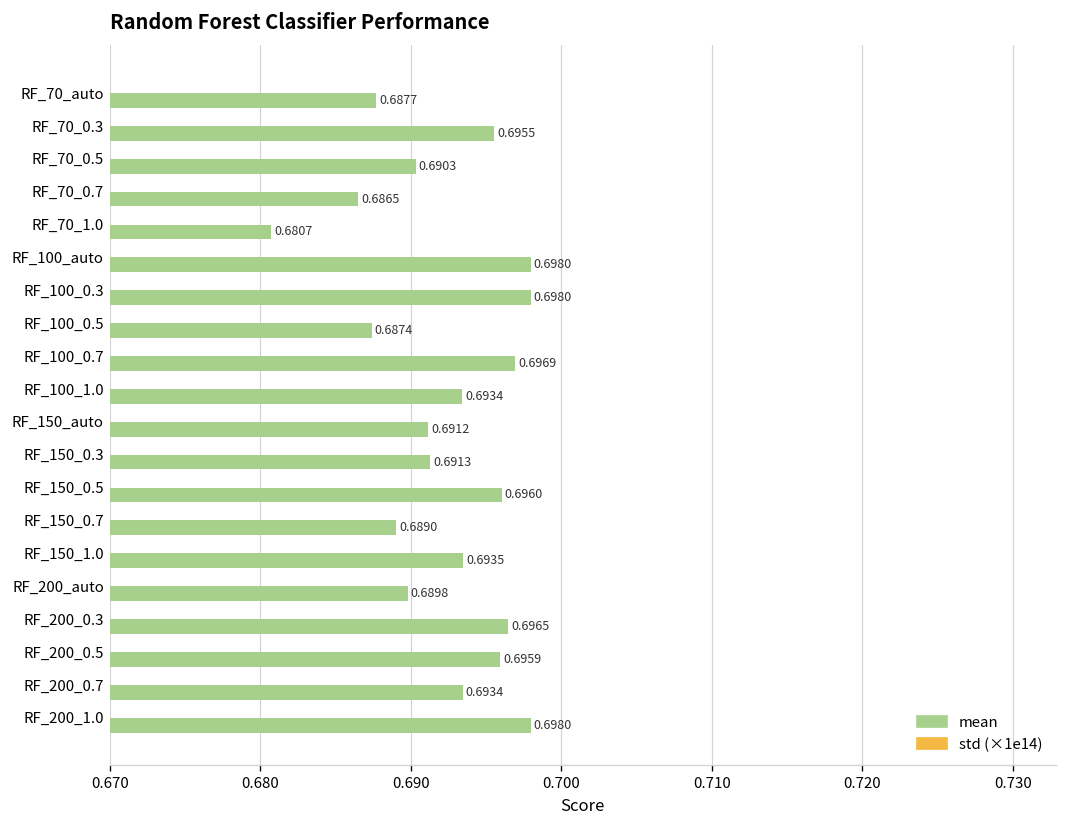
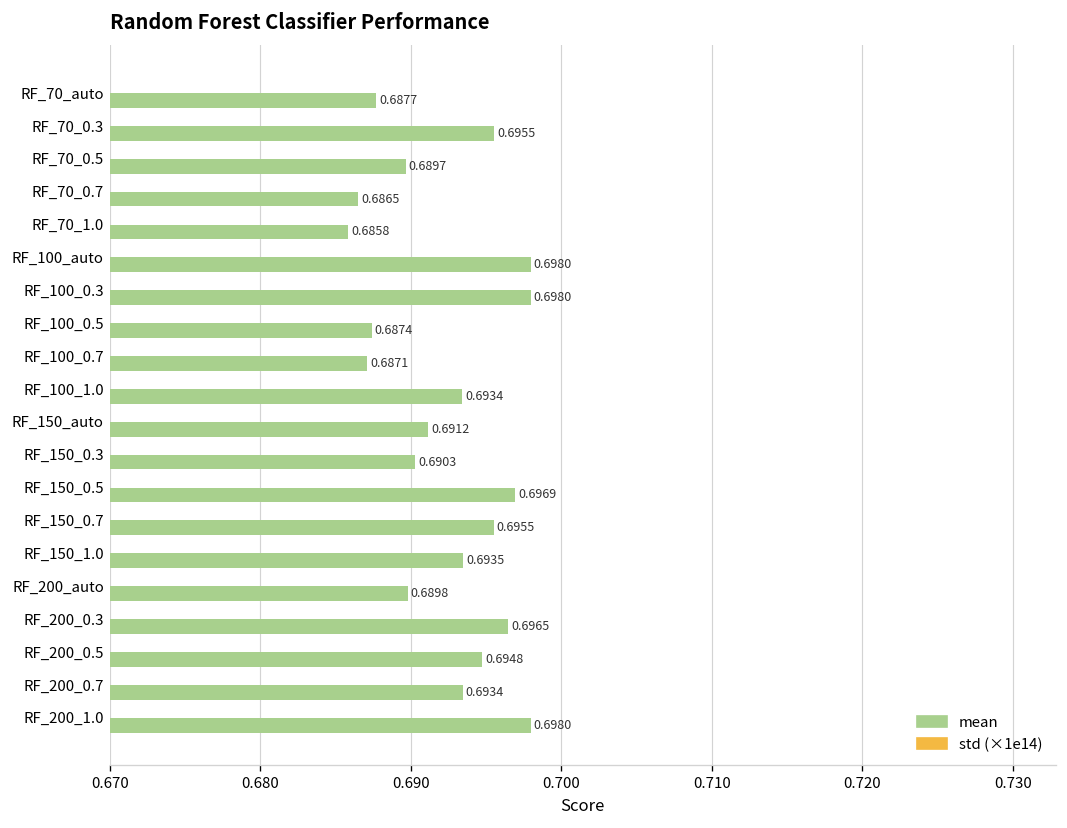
mean, RF_70_0.5: 0.6903 -> 0.6897
mean, RF_70_1.0: 0.6807 -> 0.6858
mean, RF_100_0.7: 0.6969 -> 0.6871
mean, RF_150_0.3: 0.6913 -> 0.6903
mean, RF_150_0.5: 0.6960 -> 0.6969
mean, RF_150_0.7: 0.6890 -> 0.6955
mean, RF_200_0.5: 0.6959 -> 0.6948
